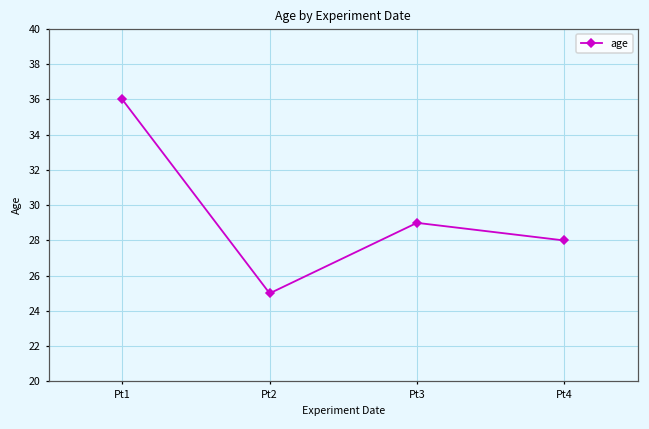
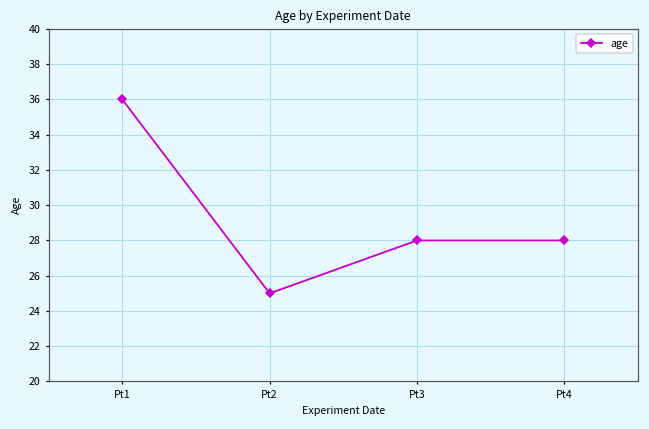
Pt3: 29 -> 28
